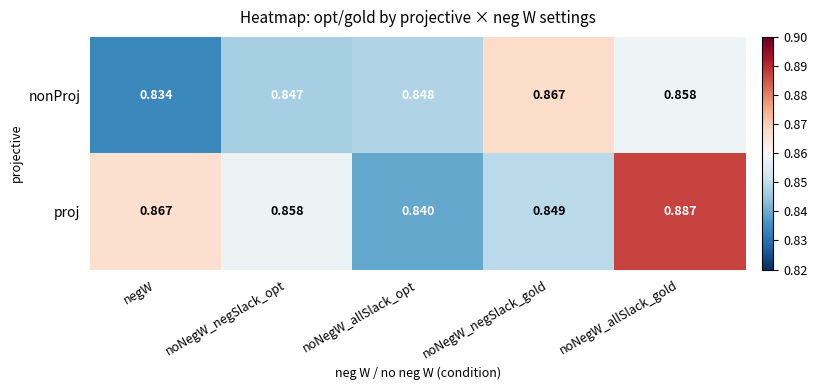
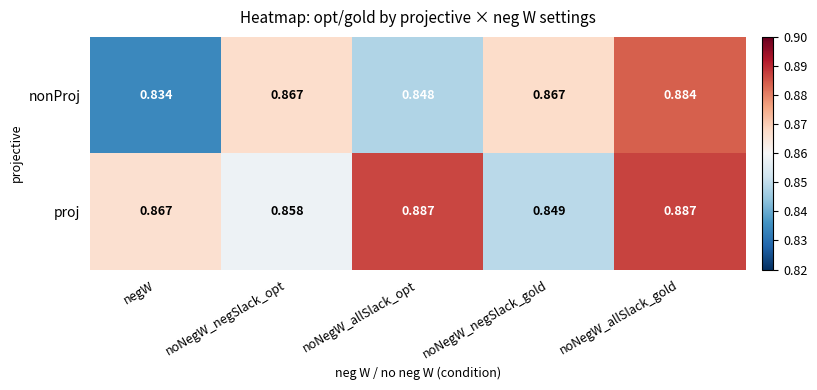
nonProj, noNegW_negSlack_opt: 0.847 -> 0.867
nonProj, noNegW_allSlack_gold: 0.858 -> 0.884
proj, noNegW_allSlack_opt: 0.840 -> 0.887
